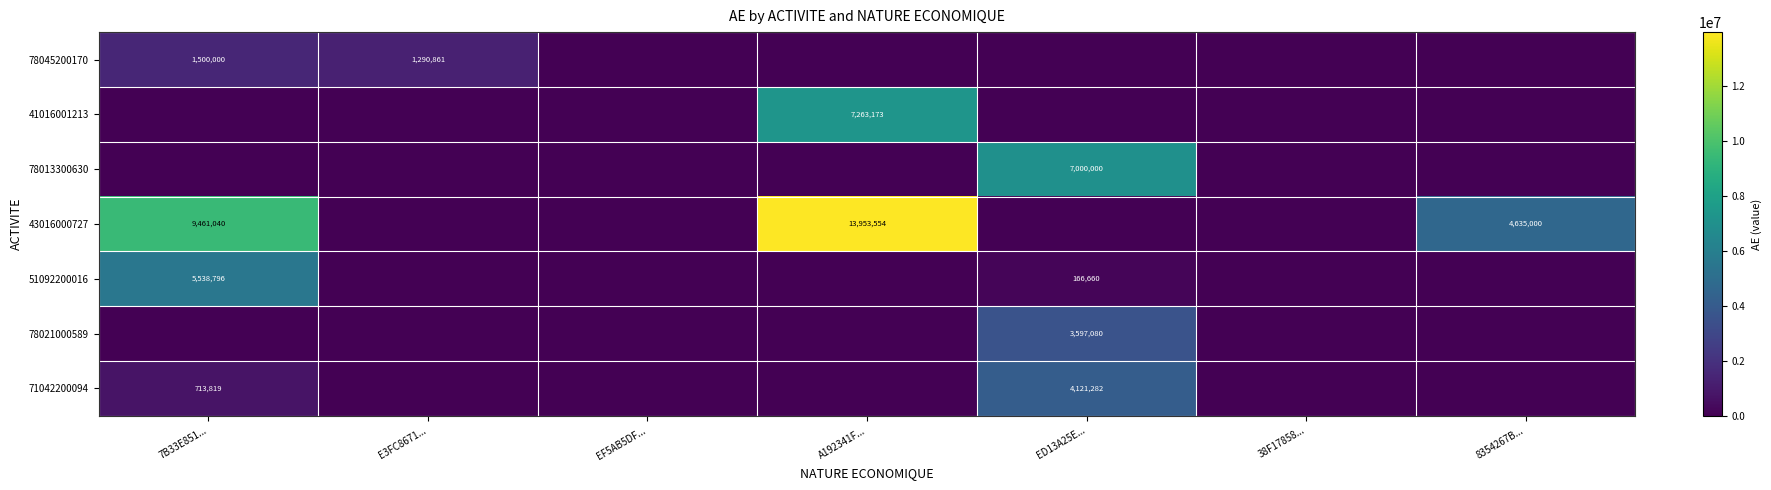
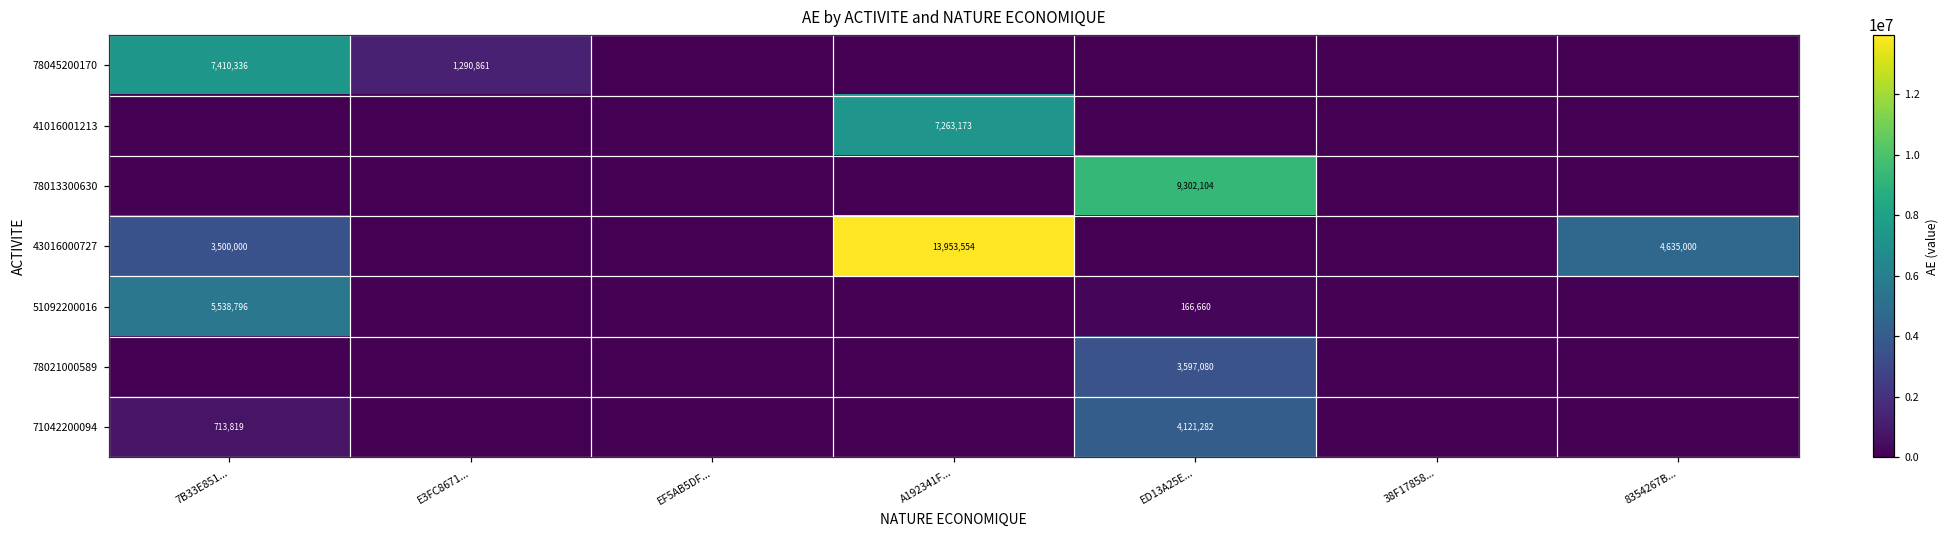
78045200170, 7B33E851...: 1,500,000 -> 7,410,336
78013300630, ED13A25E...: 7,000,000 -> 9,302,104
43016000727, 7B33E851...: 9,461,040 -> 3,500,000
